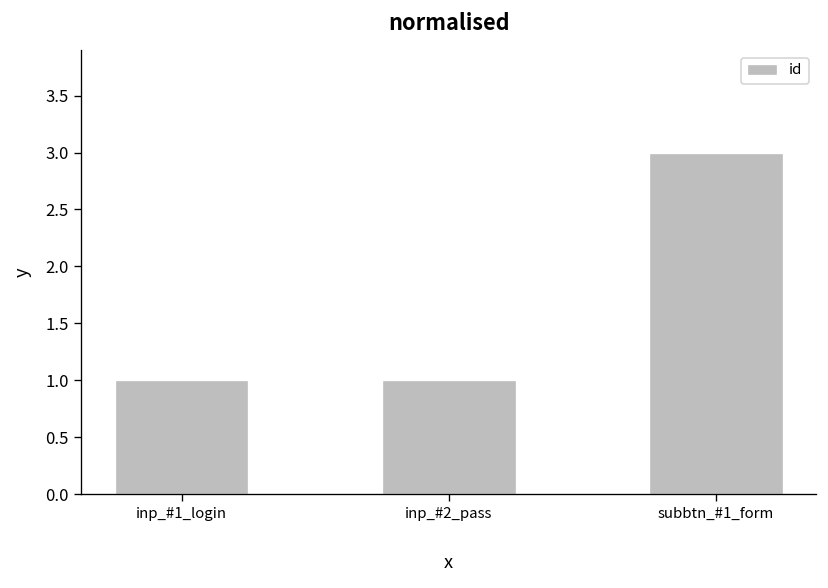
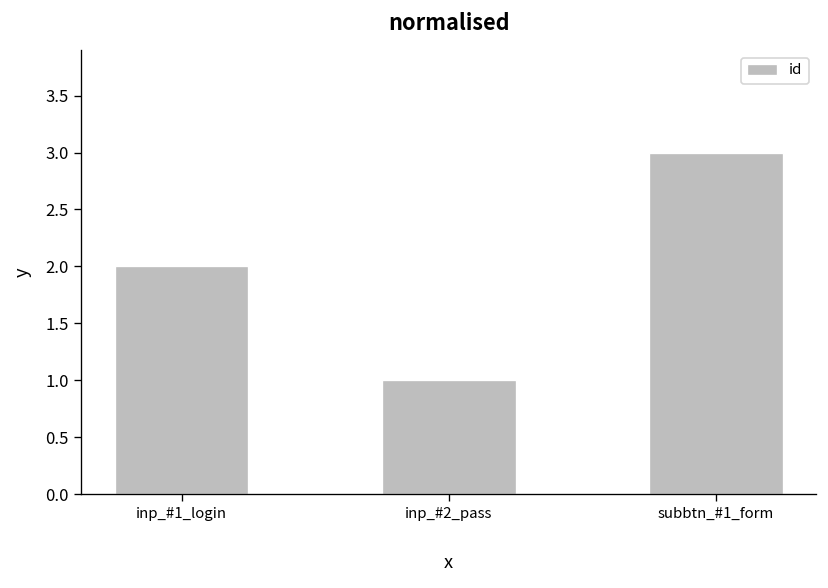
inp_#1_login: 1 -> 2
